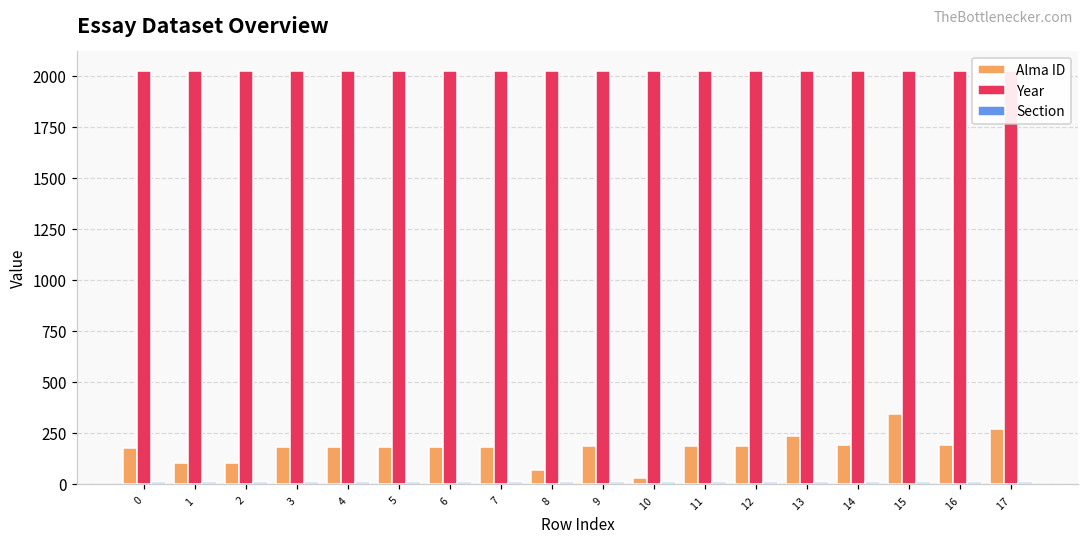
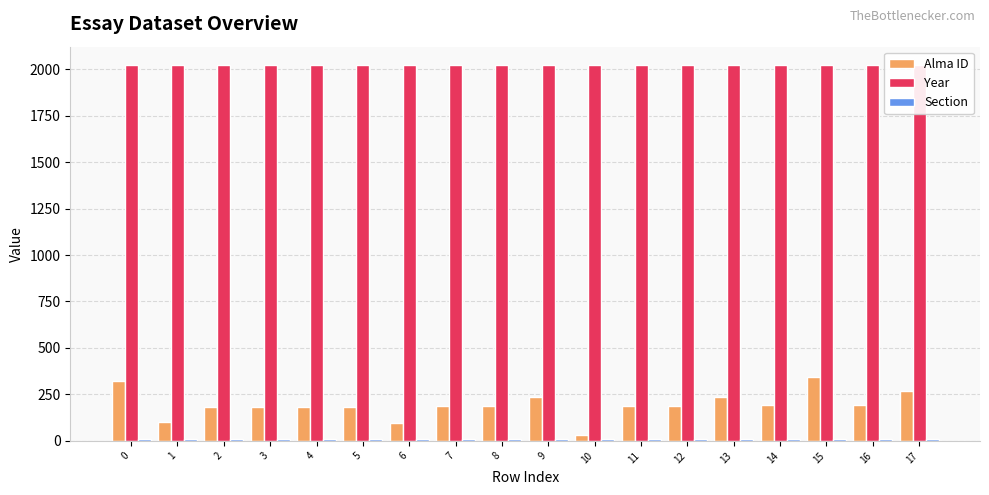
Alma ID, 0: 180 -> 320
Alma ID, 2: 100 -> 180
Alma ID, 6: 180 -> 100
Alma ID, 8: 70 -> 190
Alma ID, 9: 190 -> 230
